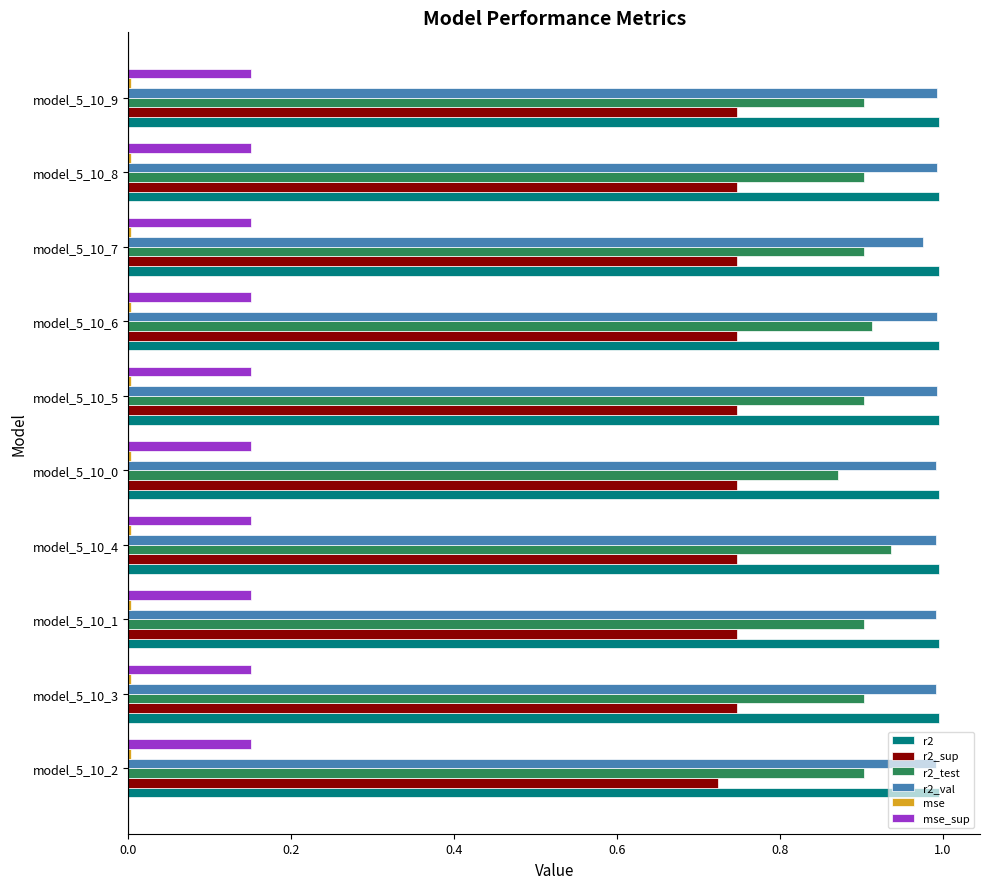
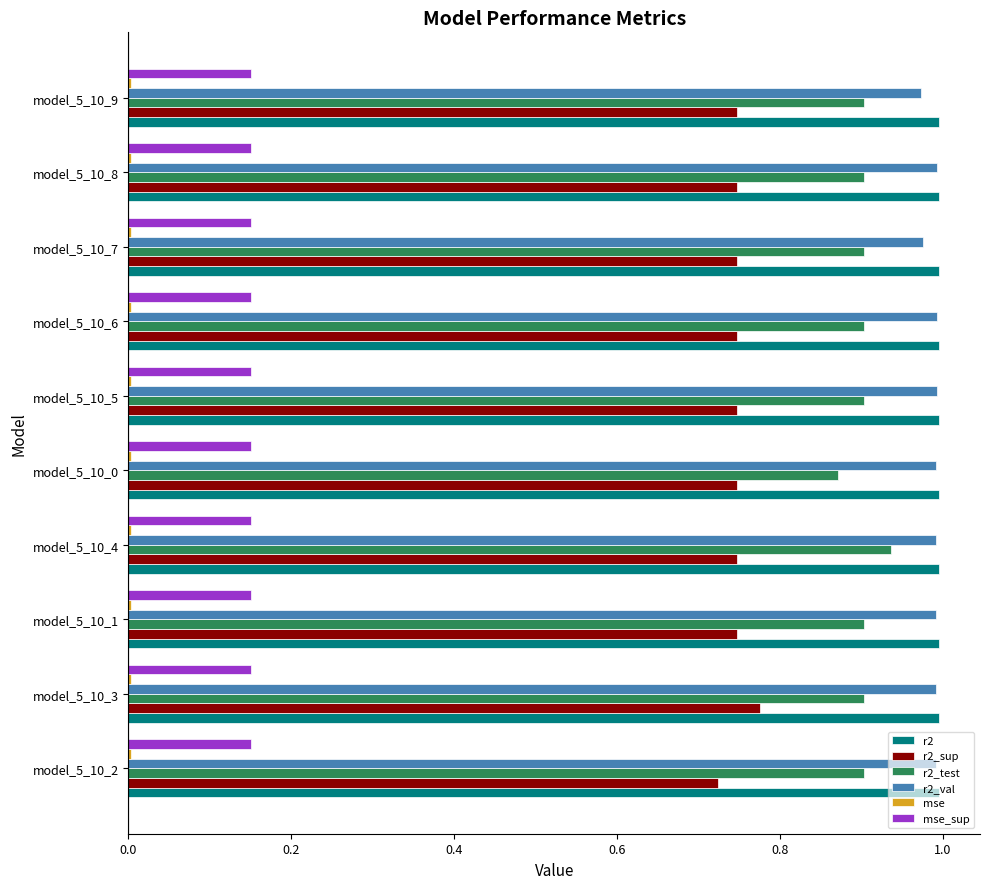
r2_val, model_5_10_9: 0.99 -> 0.97
r2_test, model_5_10_6: 0.91 -> 0.90
r2_sup, model_5_10_3: 0.75 -> 0.78
